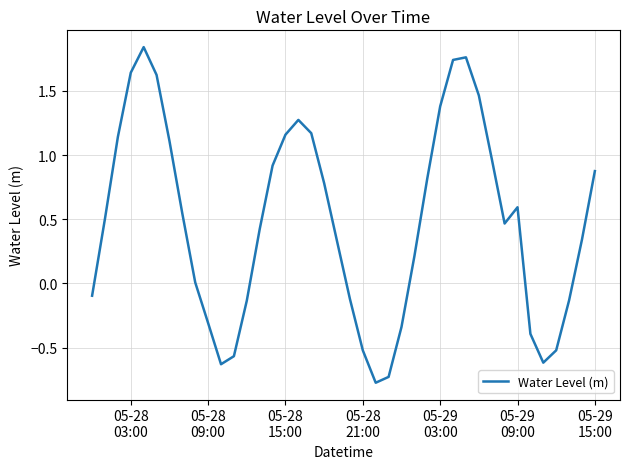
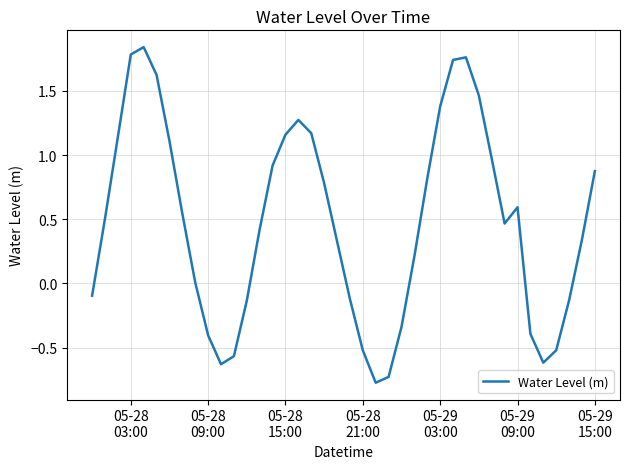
05-28 03:00: 1.64 -> 1.78
05-28 09:00: -0.31 -> -0.40
